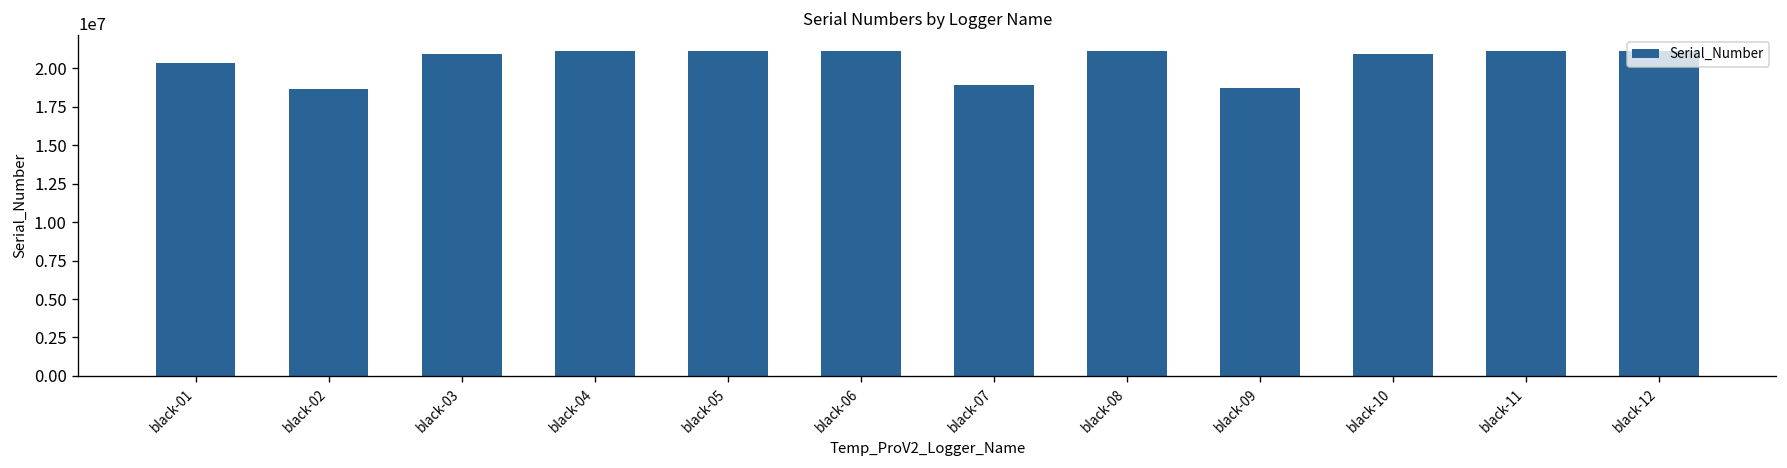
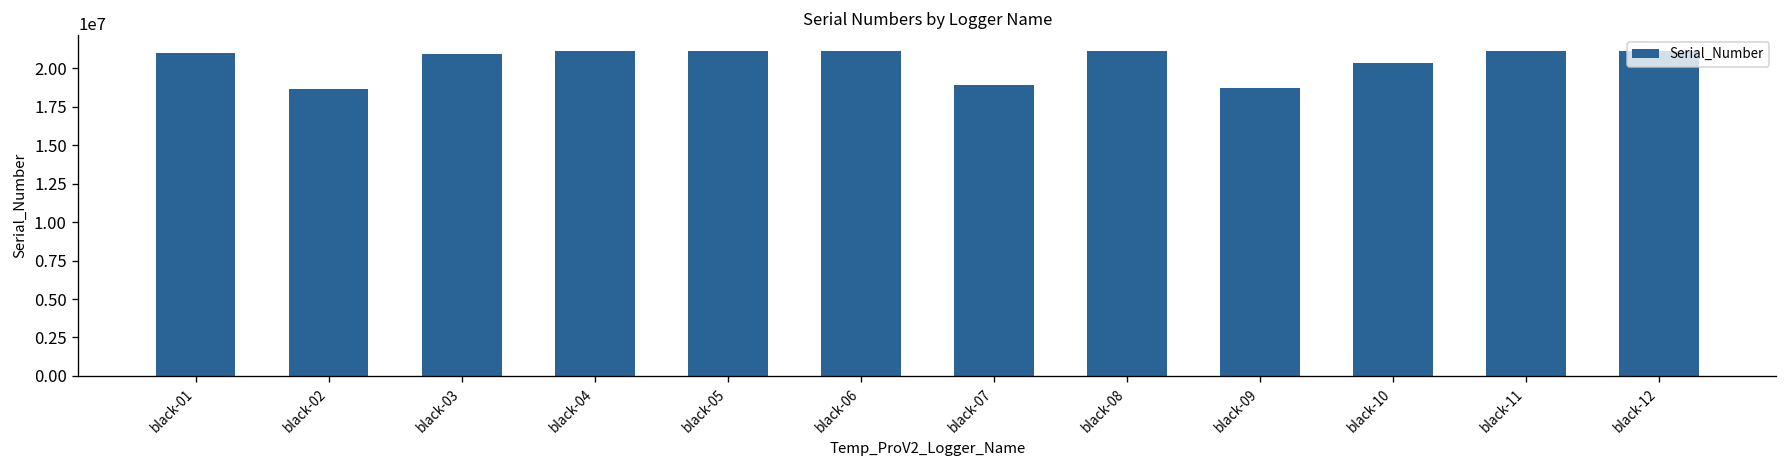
black-01: 20300000 -> 21000000
black-10: 21000000 -> 20300000
